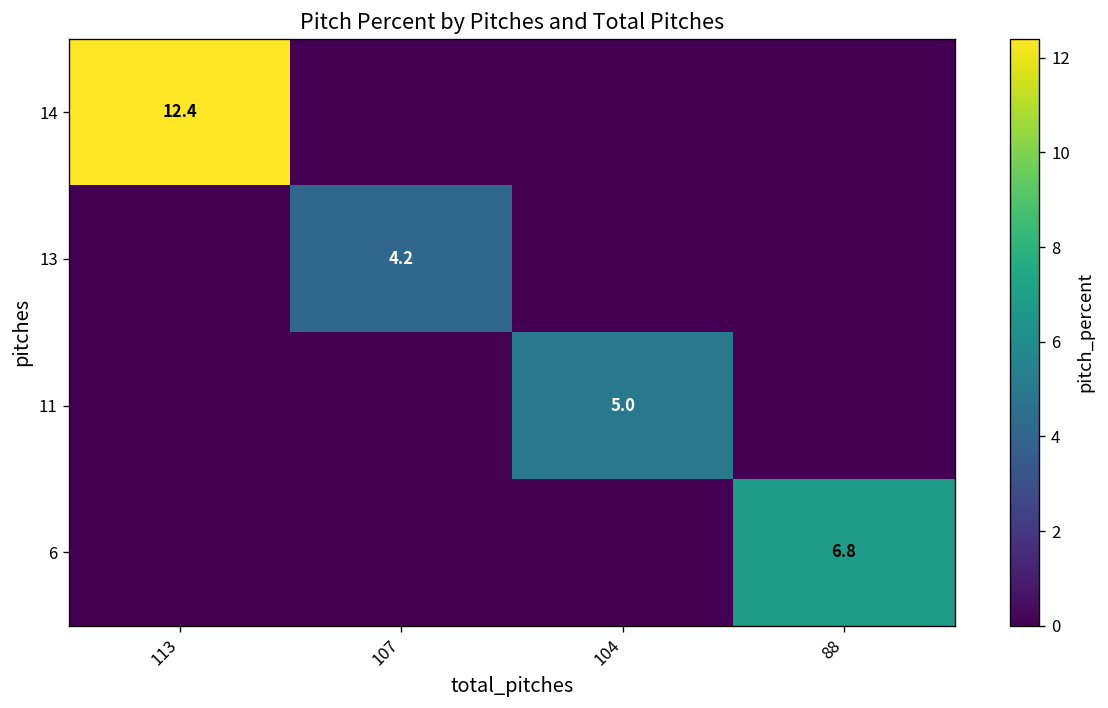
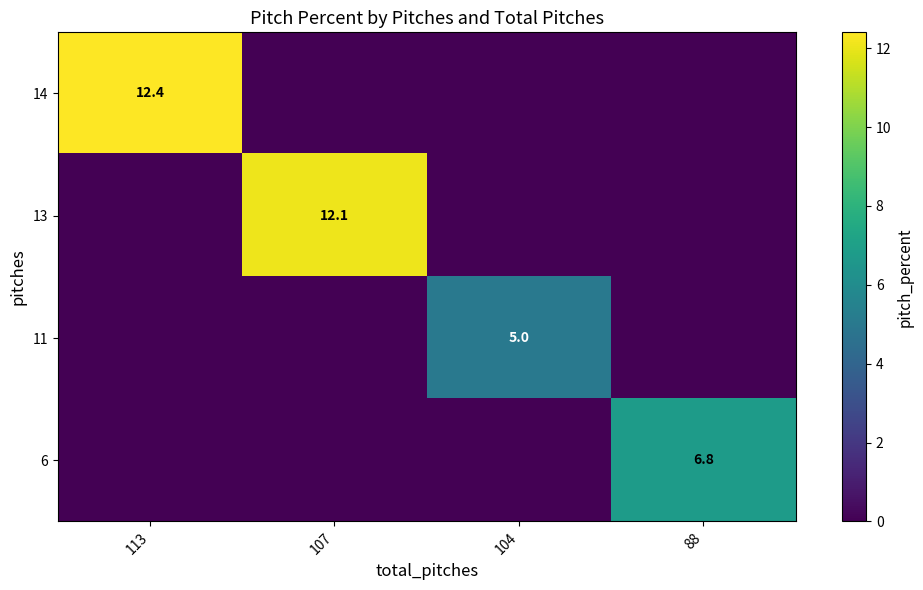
13, 107: 4.2 -> 12.1
